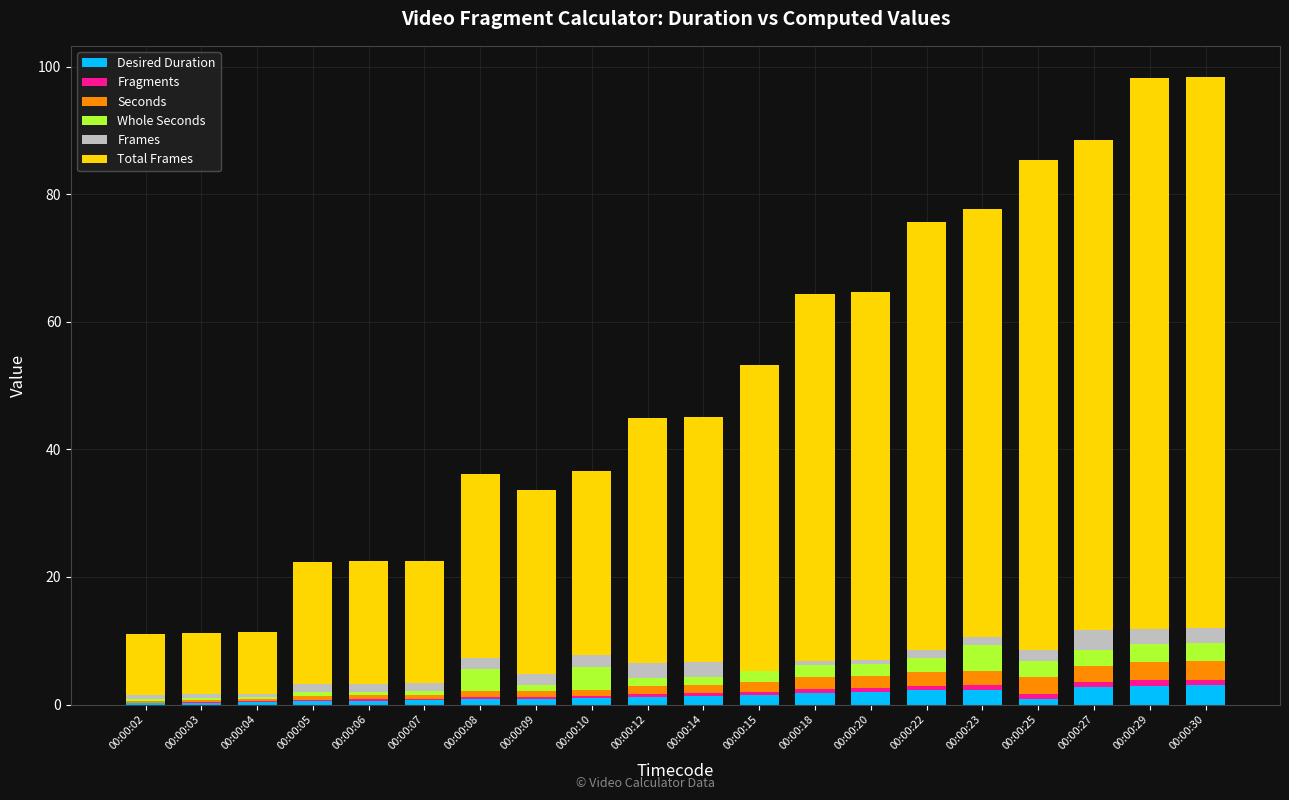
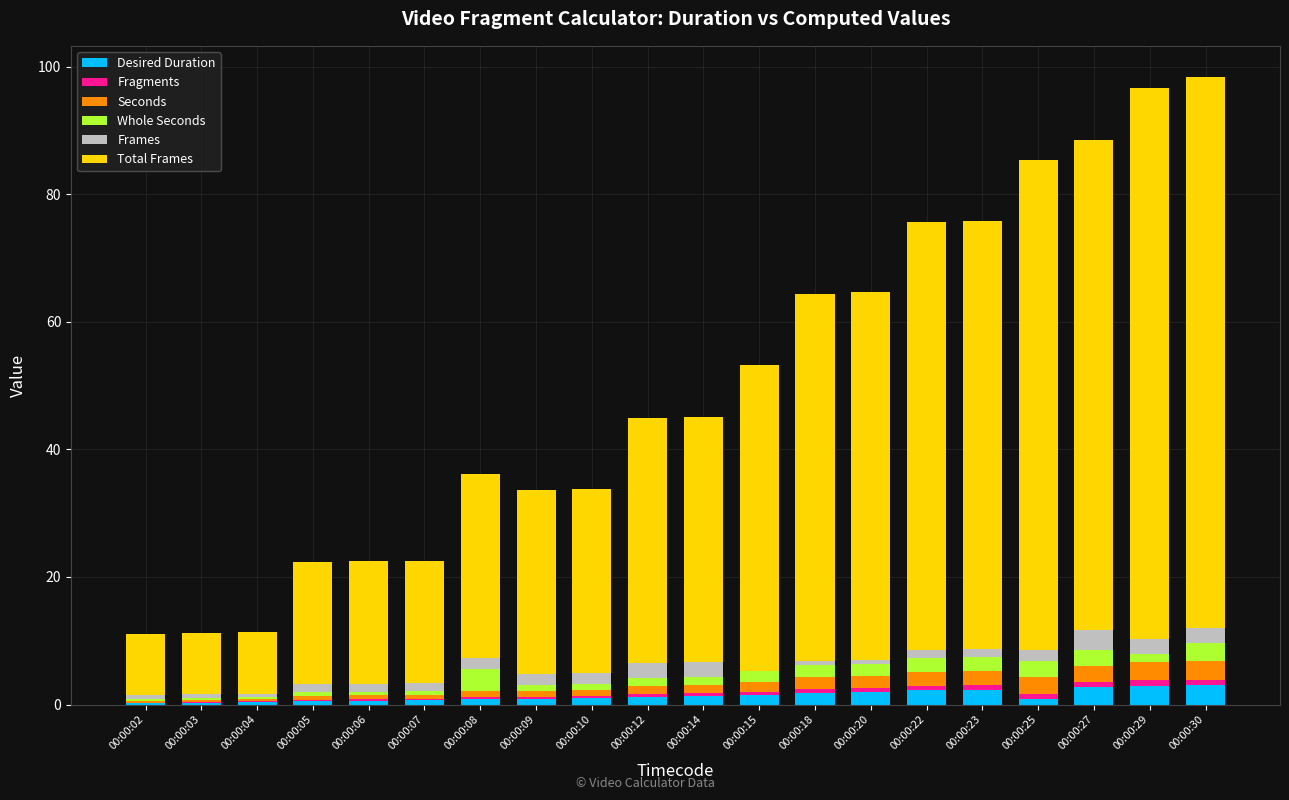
Whole Seconds, 00:00:10: 4 -> 1
Whole Seconds, 00:00:23: 4 -> 2
Whole Seconds, 00:00:29: 3 -> 1
